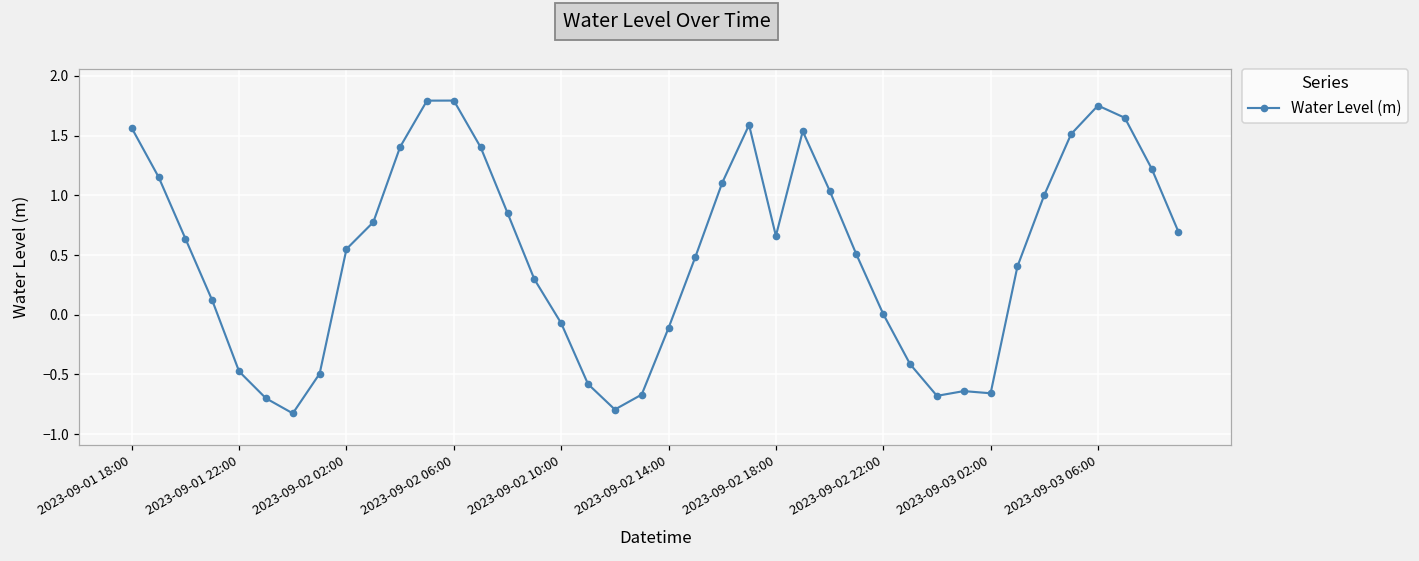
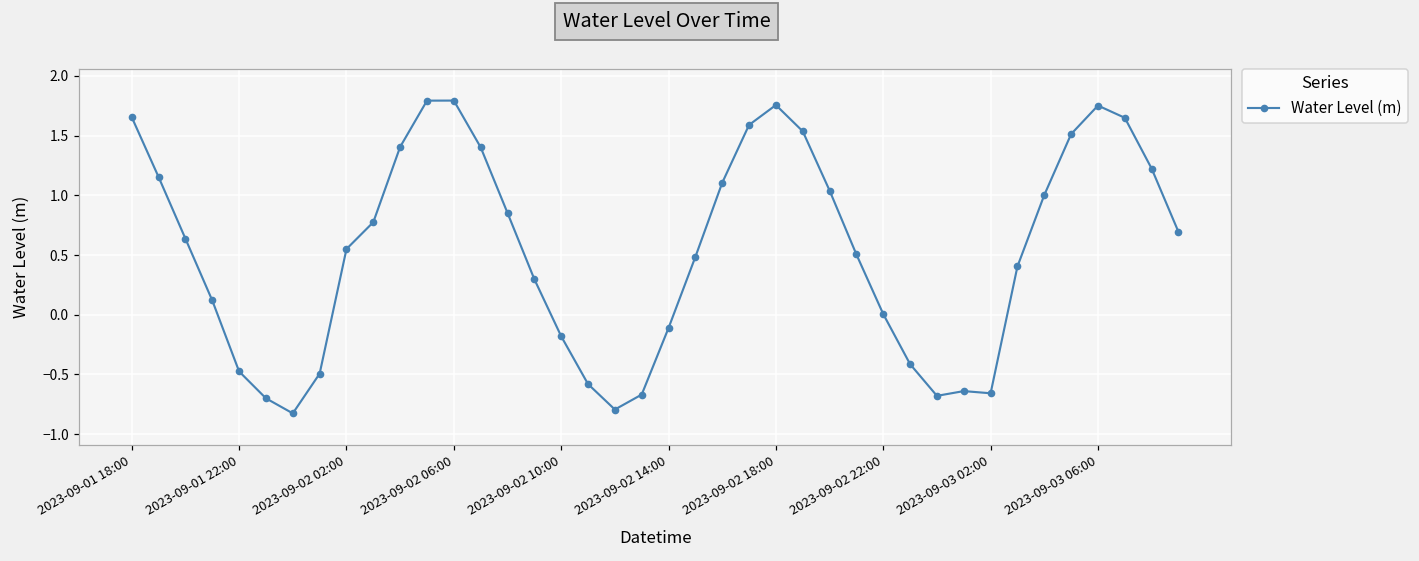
2023-09-01 18:00: 1.56 -> 1.65
2023-09-02 10:00: -0.07 -> -0.18
2023-09-02 18:00: 0.66 -> 1.76
